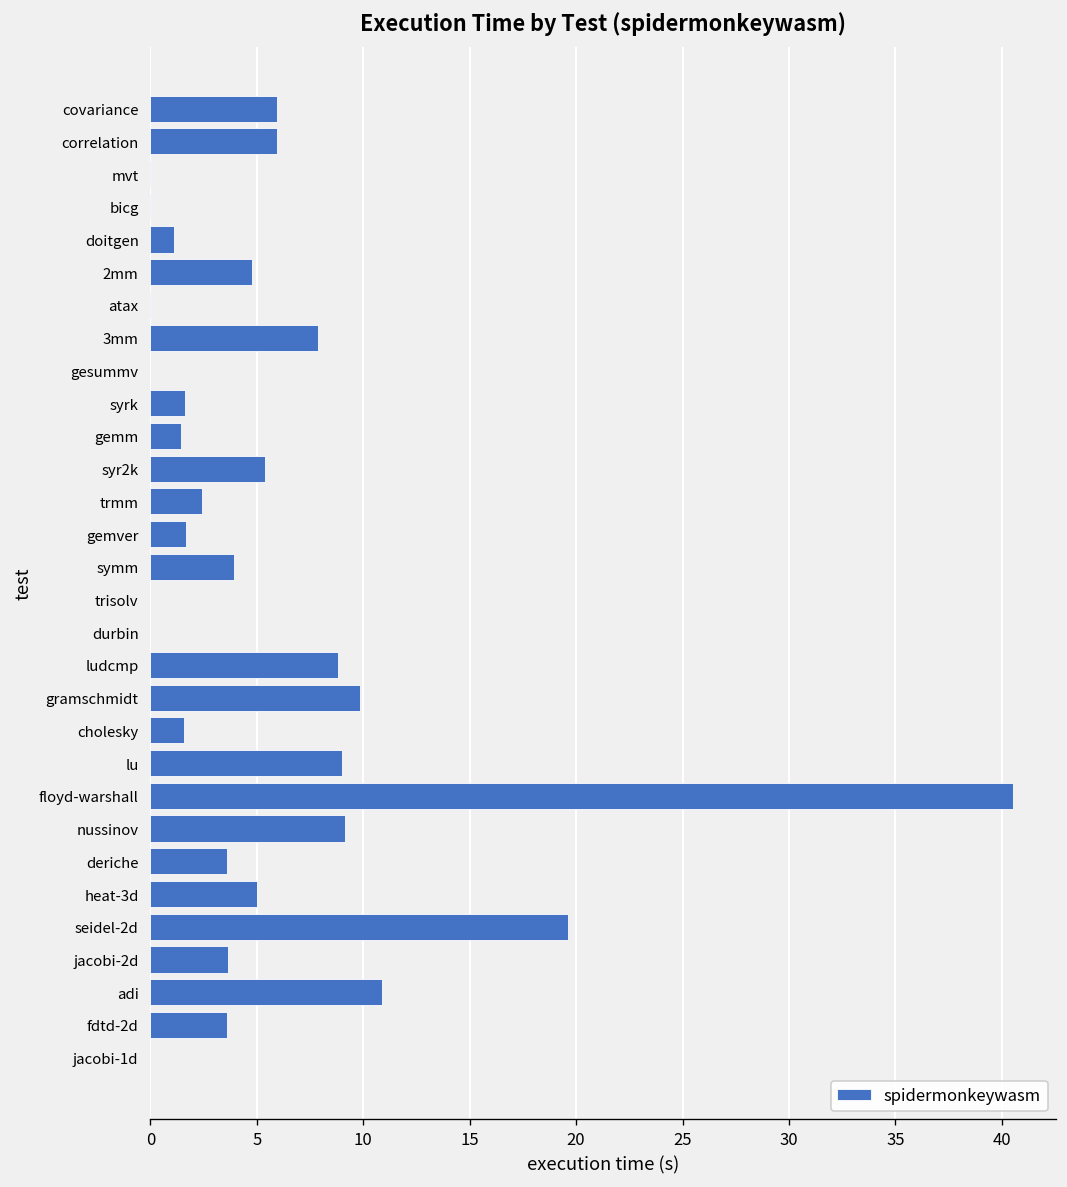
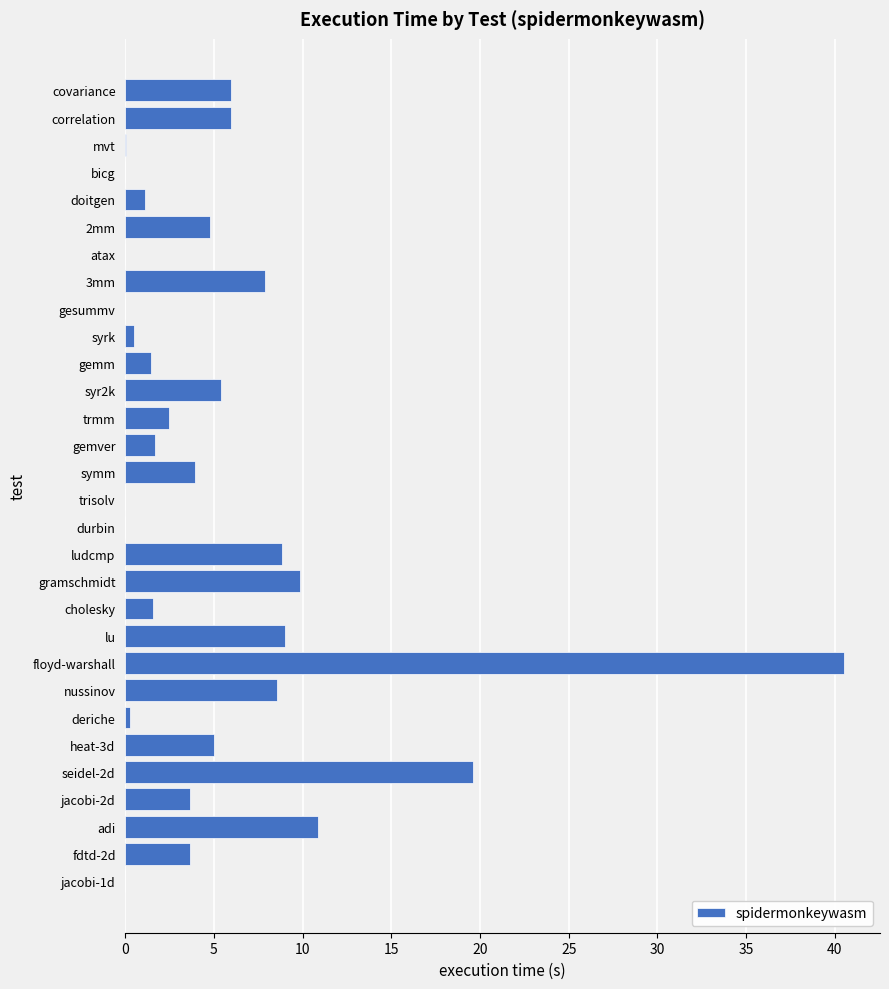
syrk: 1.6 -> 0.5
nussinov: 9.1 -> 8.5
deriche: 3.6 -> 0.2
